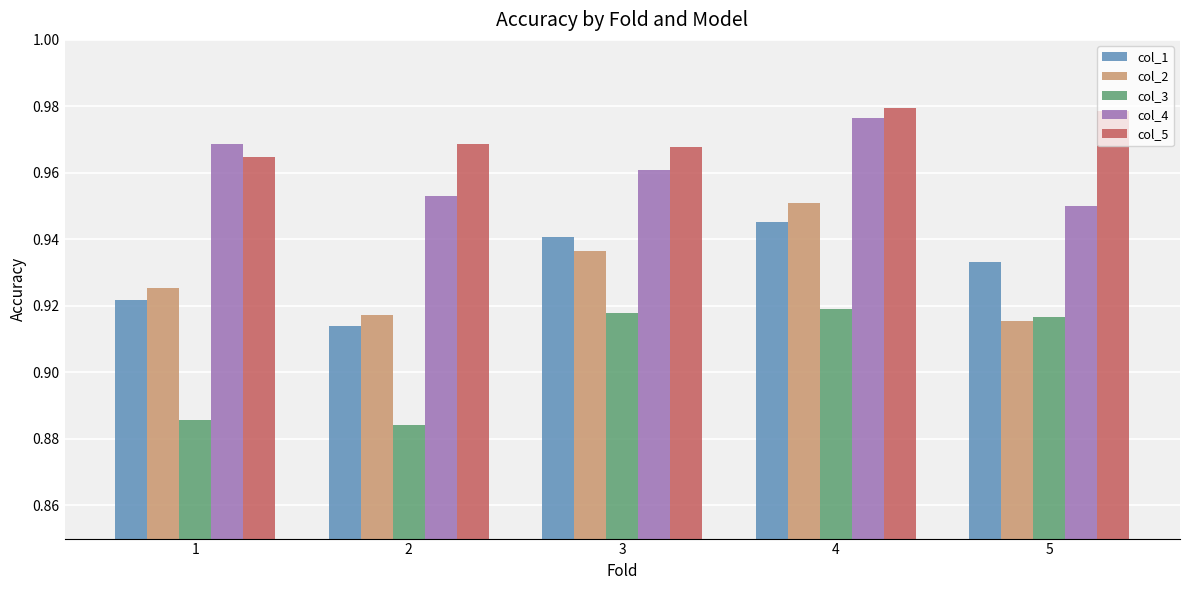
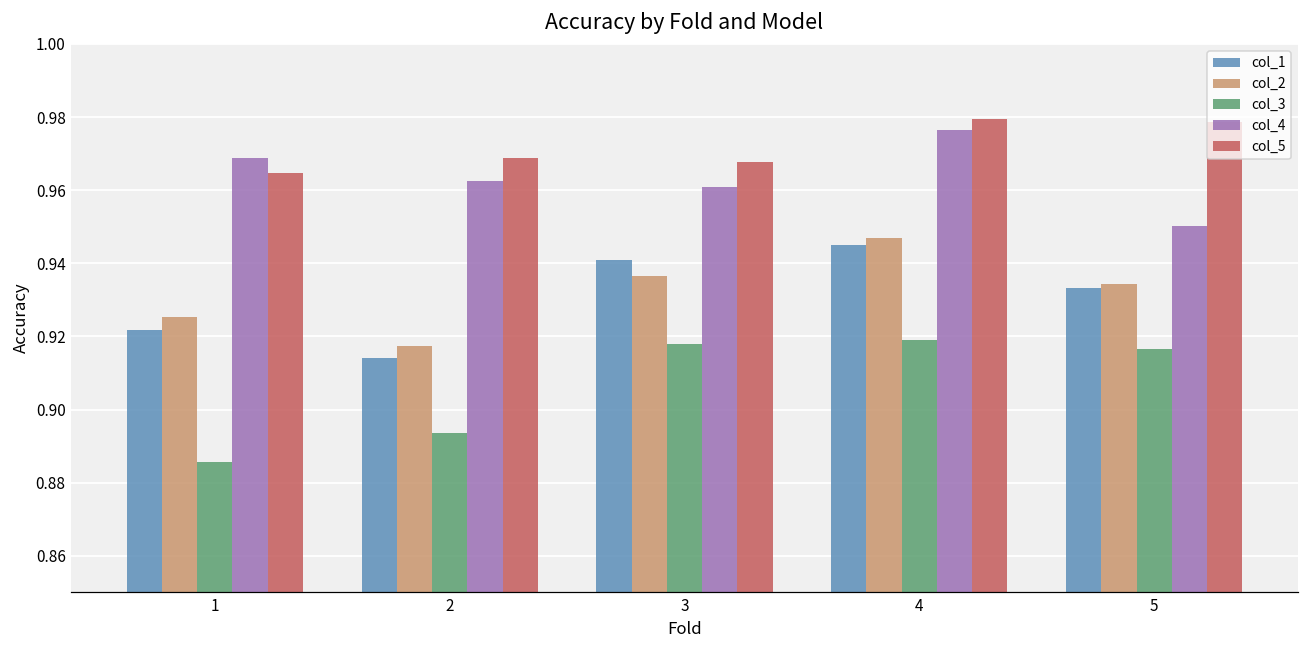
col_3, 2: 0.884 -> 0.894
col_4, 2: 0.953 -> 0.962
col_2, 4: 0.951 -> 0.947
col_2, 5: 0.916 -> 0.934
